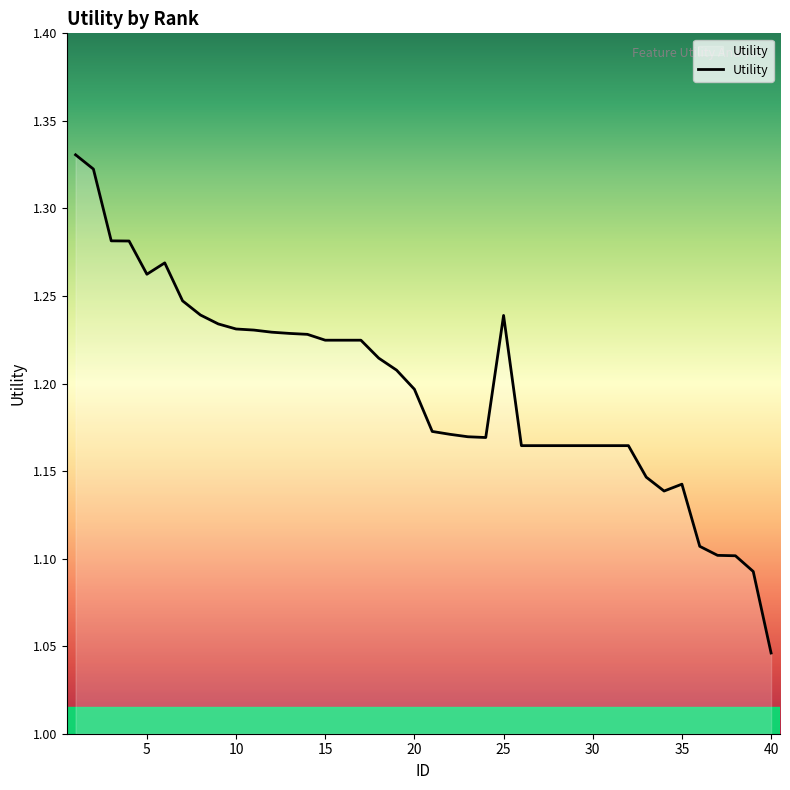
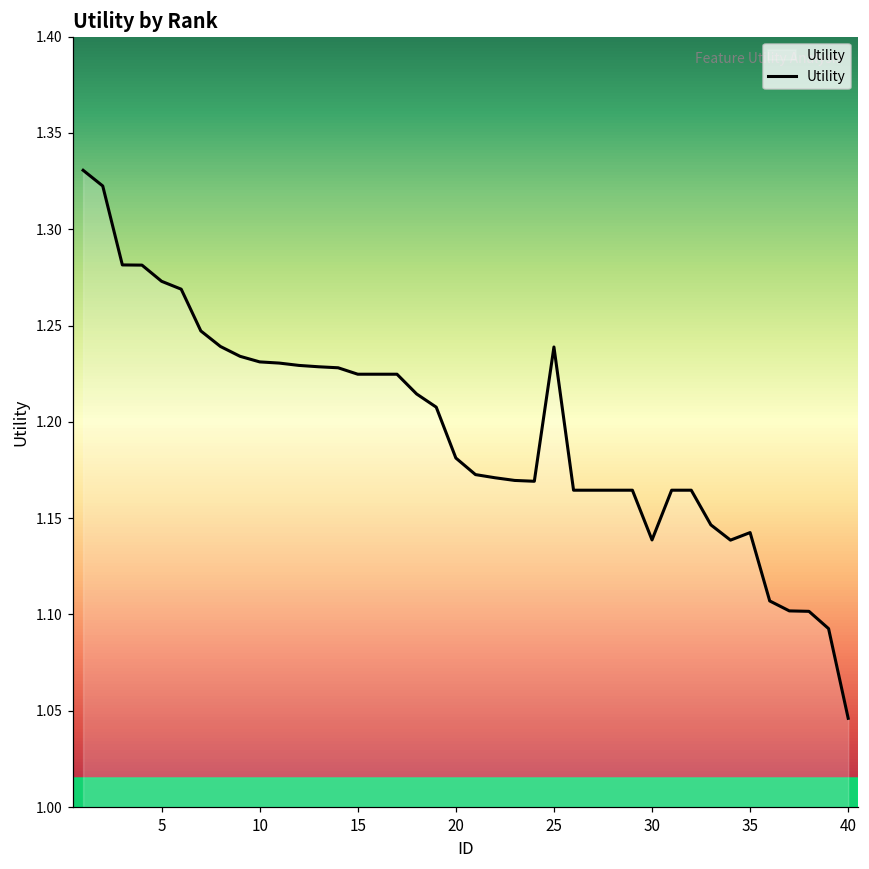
5: 1.262 -> 1.273
20: 1.197 -> 1.181
30: 1.165 -> 1.139
